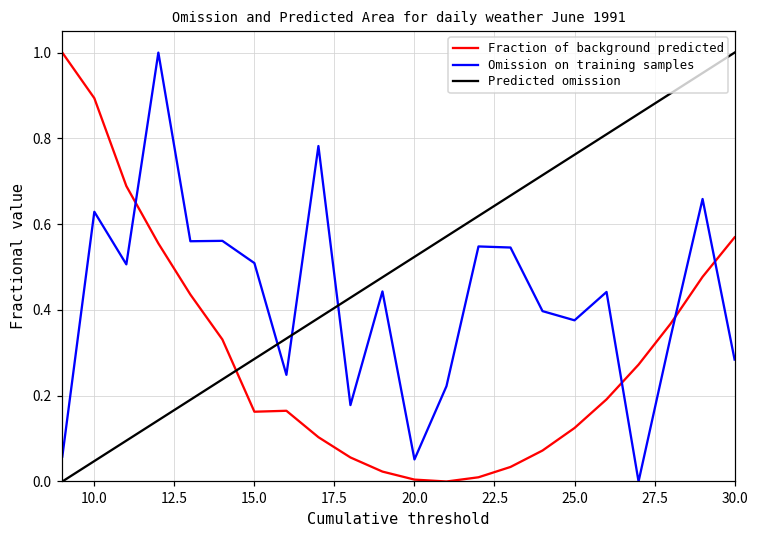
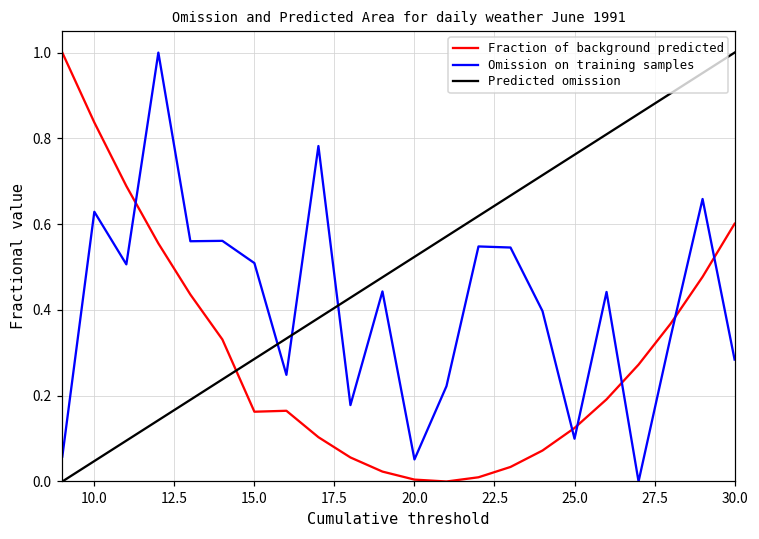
Fraction of background predicted, 10.0: 0.89 -> 0.84
Omission on training samples, 25.0: 0.38 -> 0.10
Fraction of background predicted, 30.0: 0.57 -> 0.60
